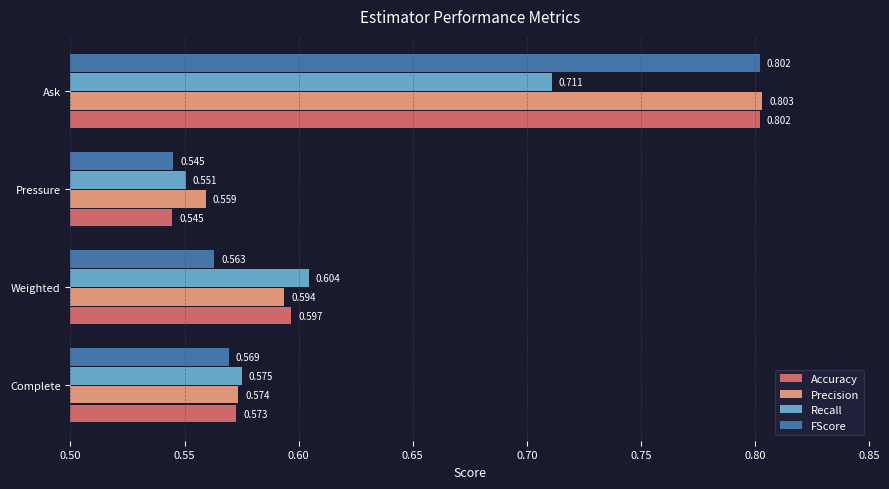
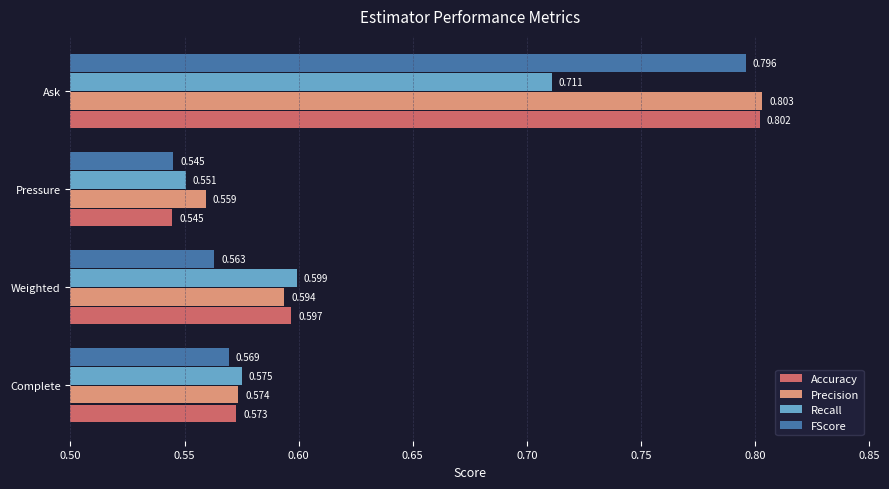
FScore, Ask: 0.802 -> 0.796
Recall, Weighted: 0.604 -> 0.599
